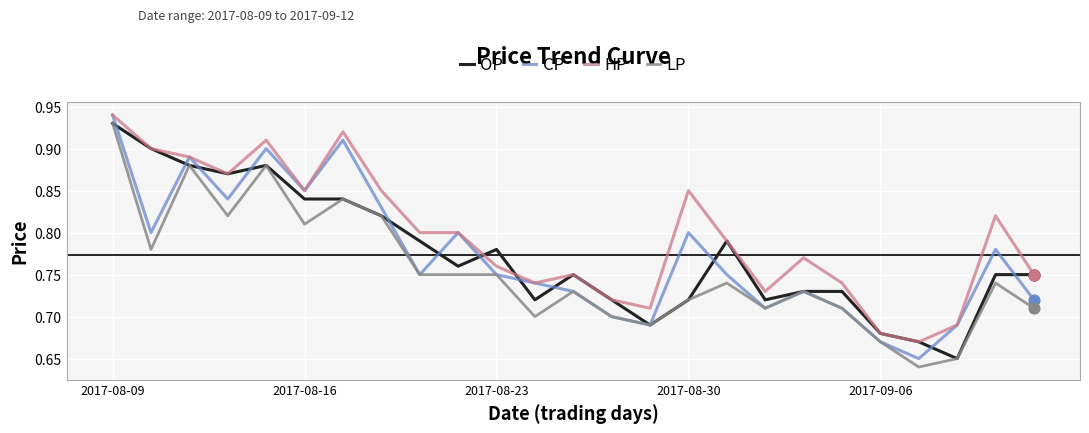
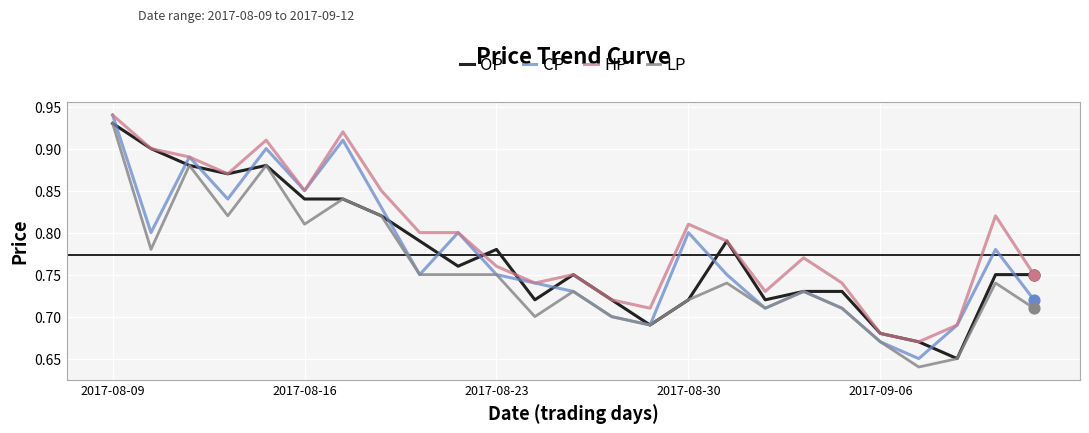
HP, 2017-08-30: 0.85 -> 0.81
